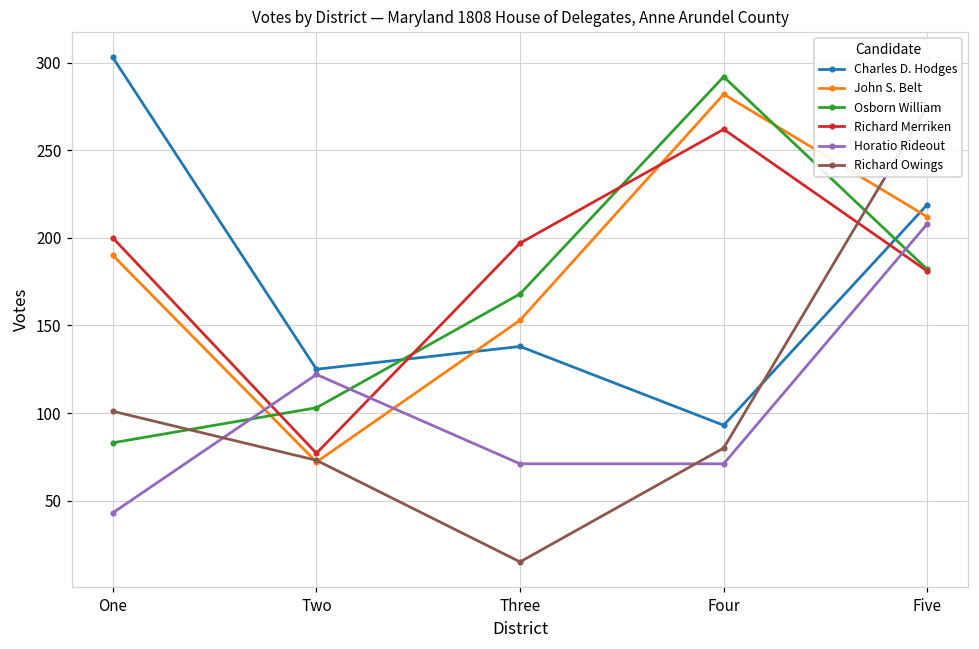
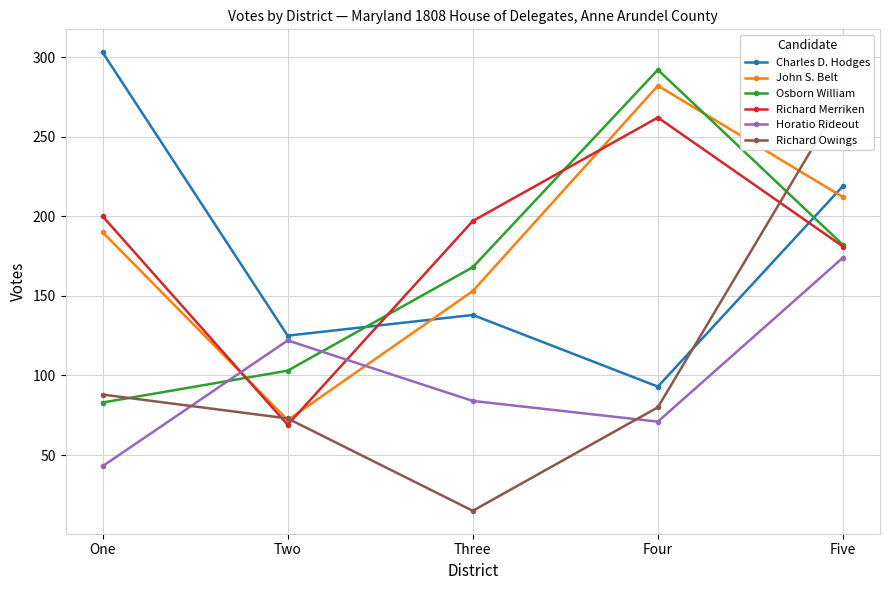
Richard Owings, One: 101 -> 88
Richard Merriken, Two: 77 -> 69
Horatio Rideout, Three: 71 -> 84
Horatio Rideout, Five: 208 -> 174
